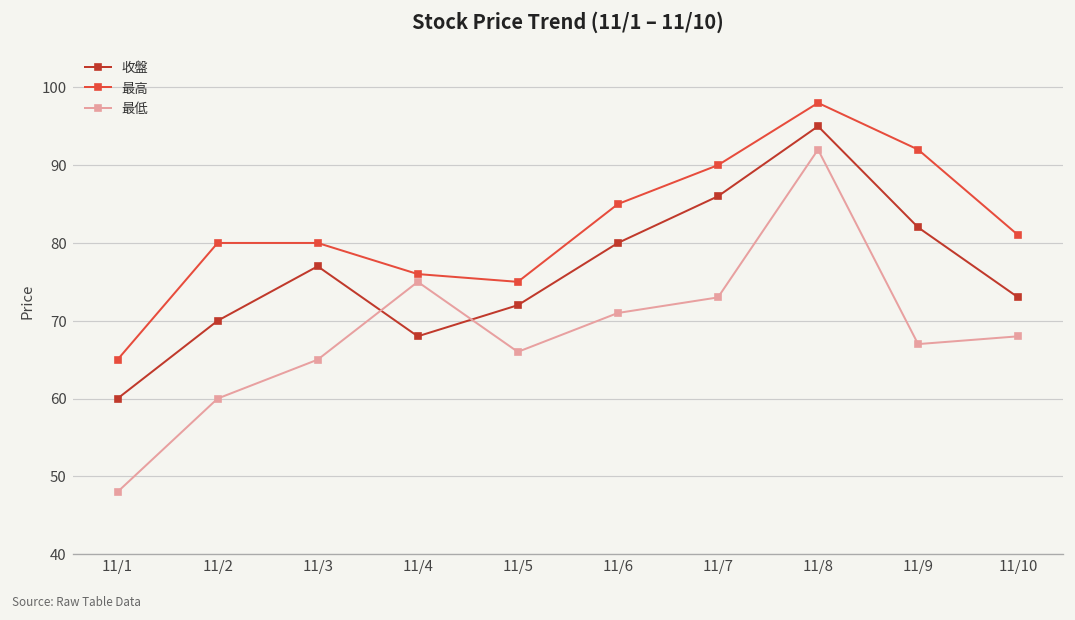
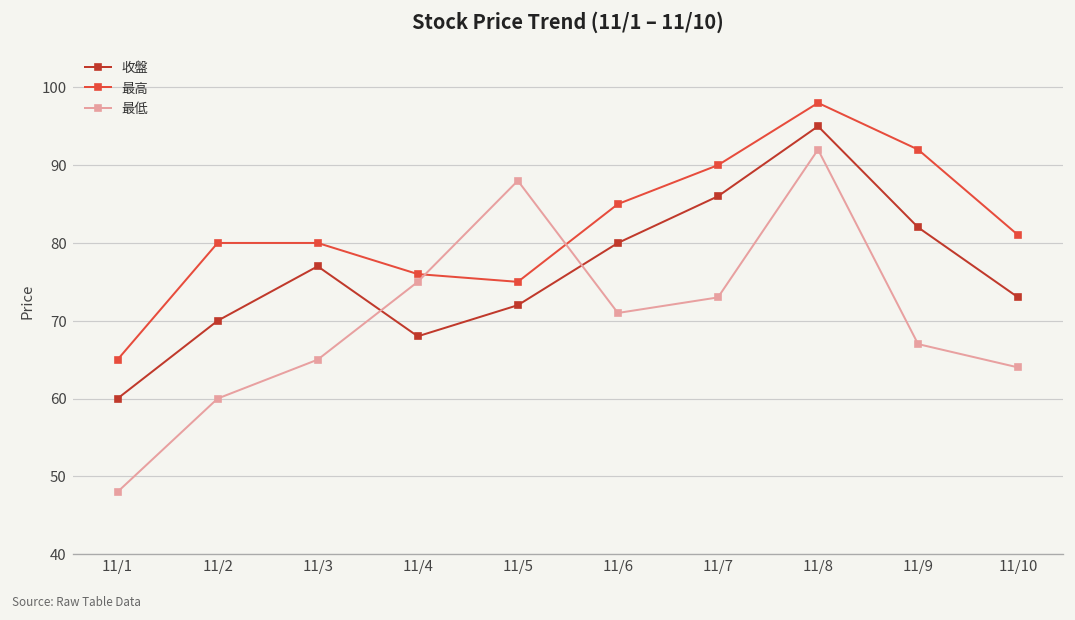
最低, 11/5: 66 -> 88
最低, 11/10: 68 -> 64
